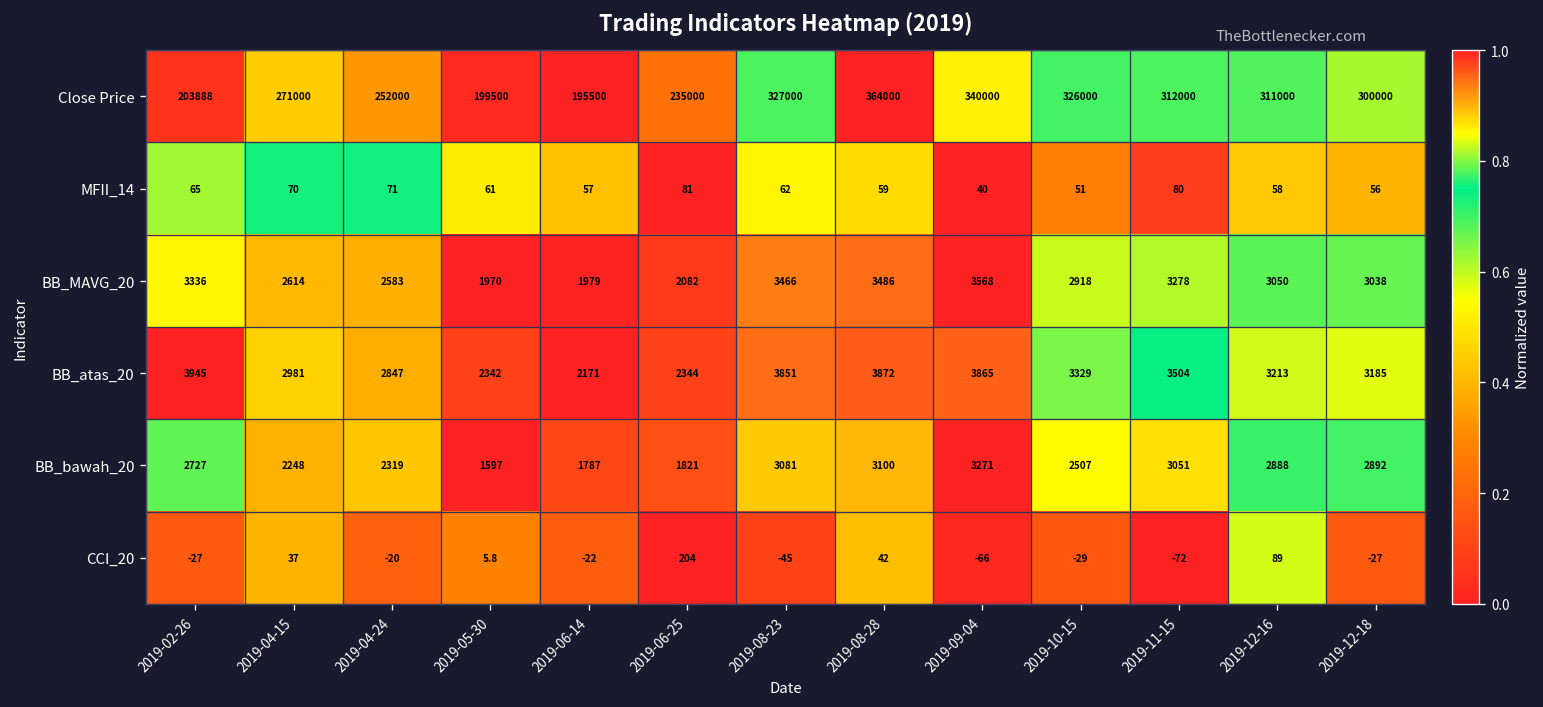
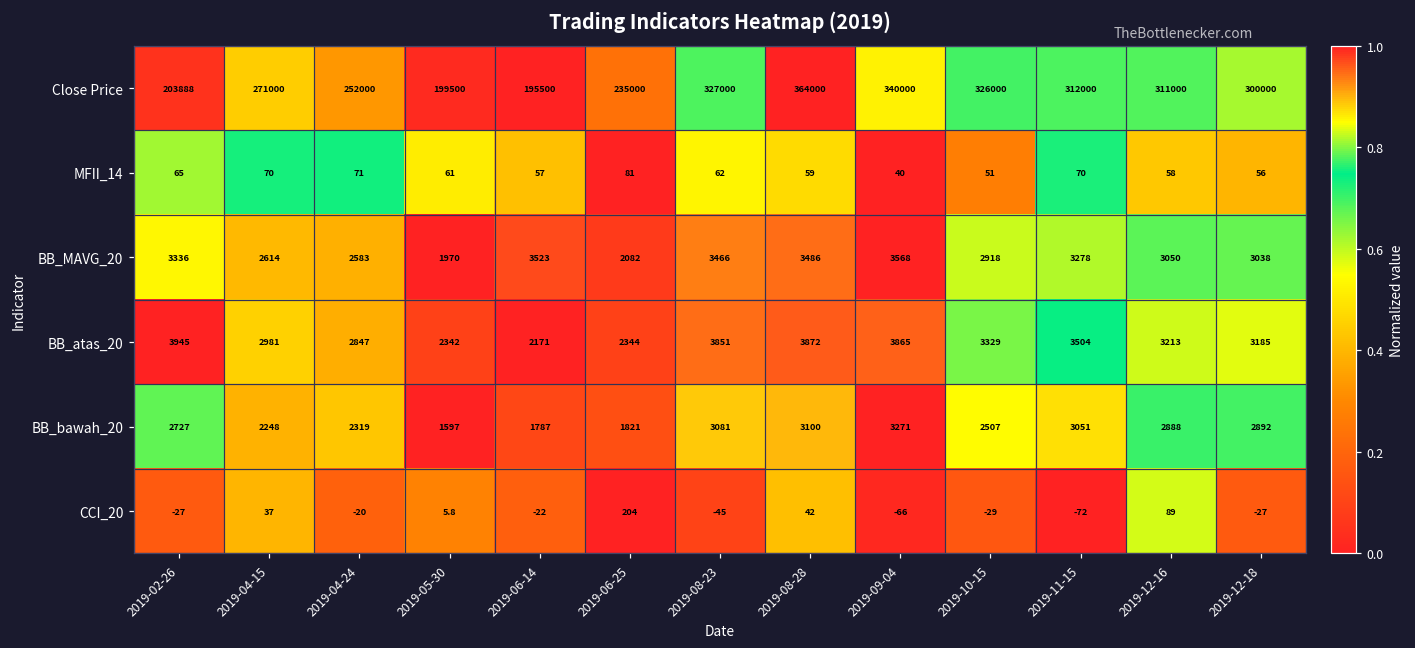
MFII_14, 2019-11-15: 80 -> 70
BB_MAVG_20, 2019-06-14: 1979 -> 3523
